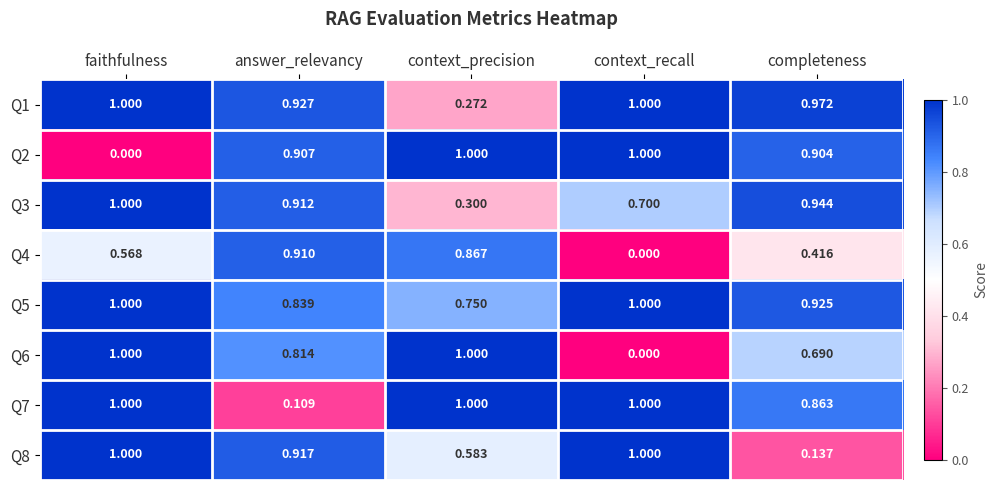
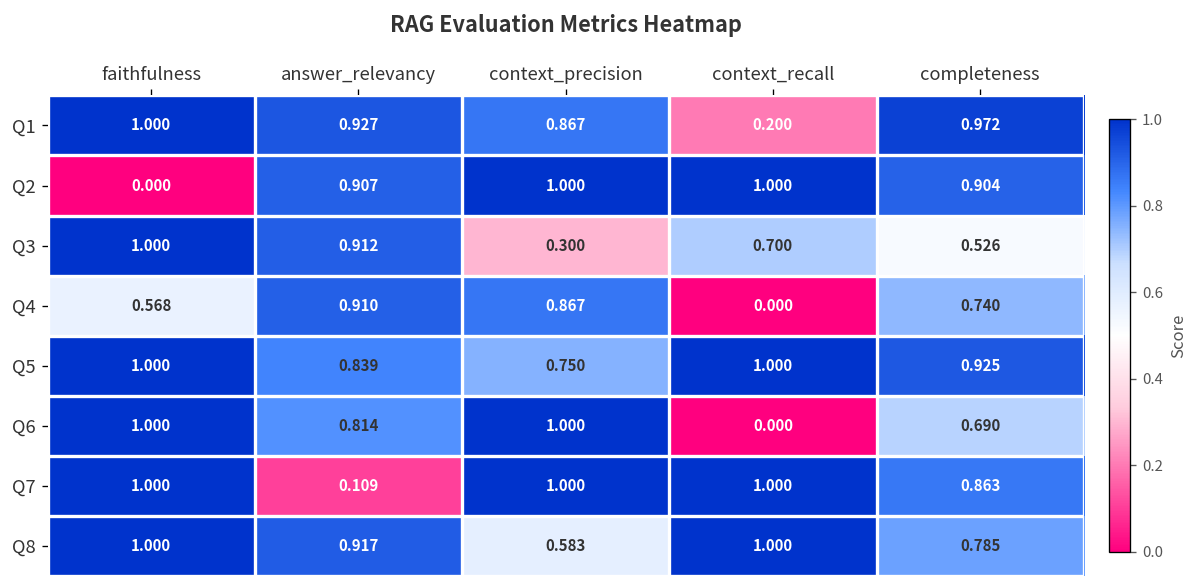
Q1, context_precision: 0.272 -> 0.867
Q1, context_recall: 1.000 -> 0.200
Q3, completeness: 0.944 -> 0.526
Q4, completeness: 0.416 -> 0.740
Q8, completeness: 0.137 -> 0.785
